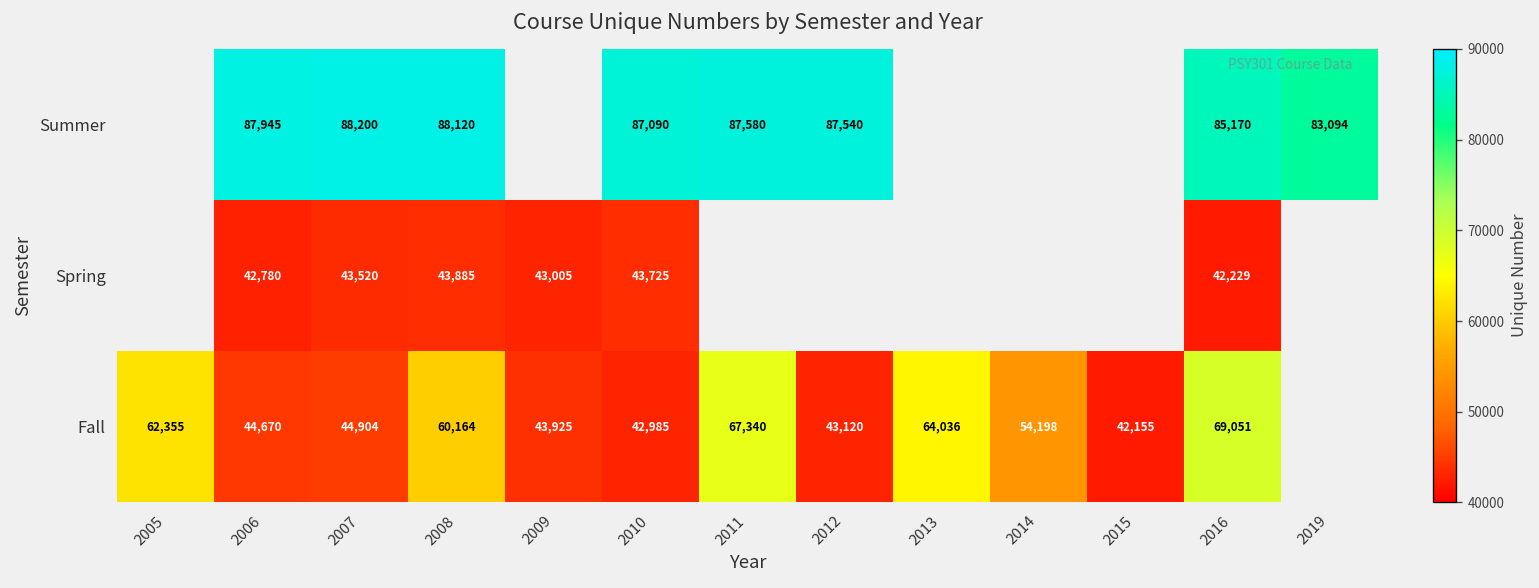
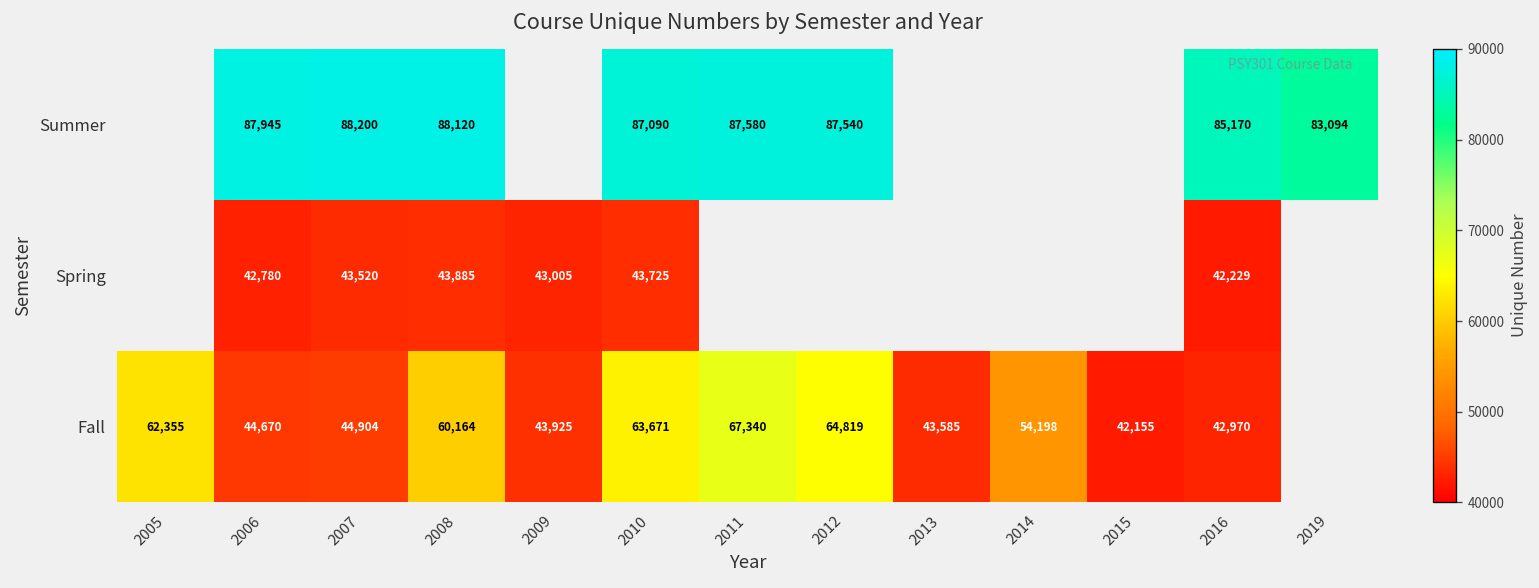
Fall, 2010: 42,985 -> 63,671
Fall, 2012: 43,120 -> 64,819
Fall, 2013: 64,036 -> 43,585
Fall, 2016: 69,051 -> 42,970
